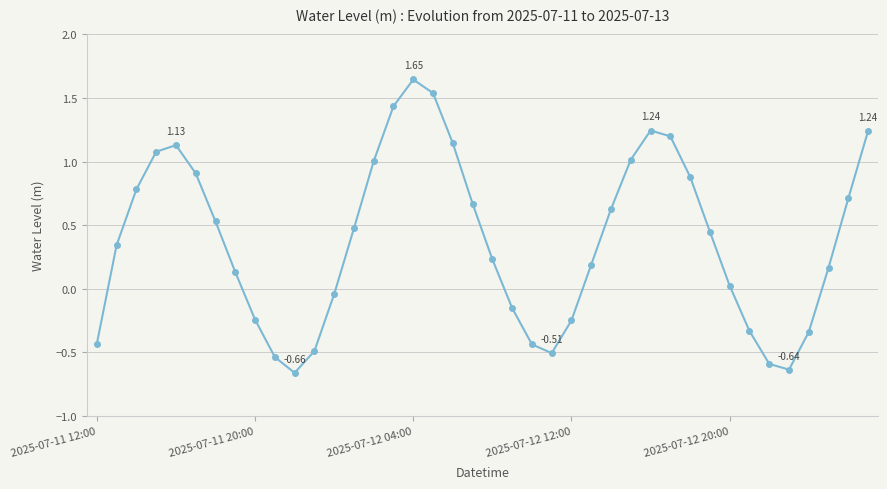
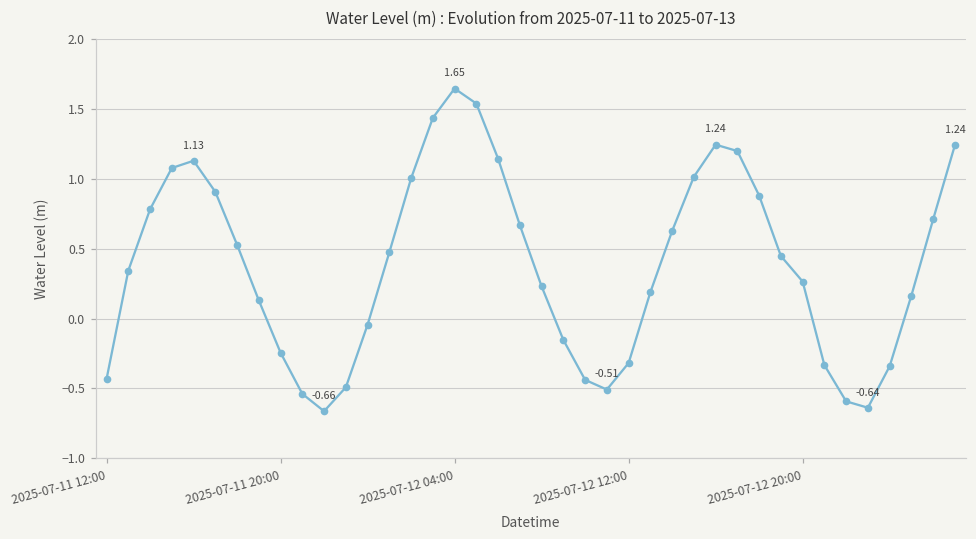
2025-07-12 12:00: -0.25 -> -0.32
2025-07-12 20:00: 0.02 -> 0.26
